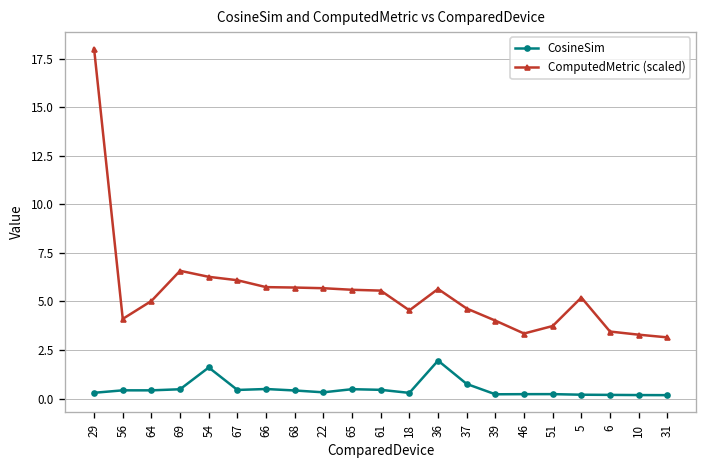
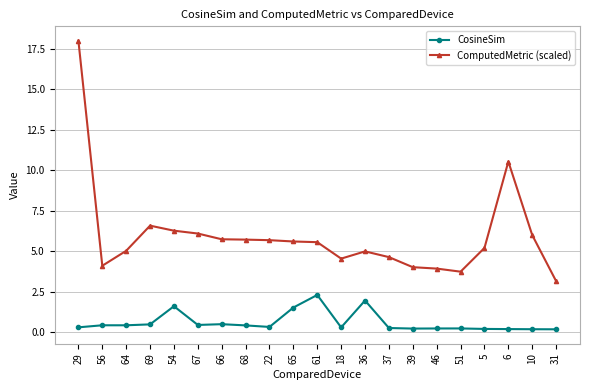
CosineSim, 65: 0.5 -> 1.5
CosineSim, 61: 0.5 -> 2.3
ComputedMetric (scaled), 36: 5.6 -> 5.0
CosineSim, 37: 0.8 -> 0.3
ComputedMetric (scaled), 46: 3.4 -> 3.9
ComputedMetric (scaled), 6: 3.5 -> 10.5
ComputedMetric (scaled), 10: 3.3 -> 6.0
